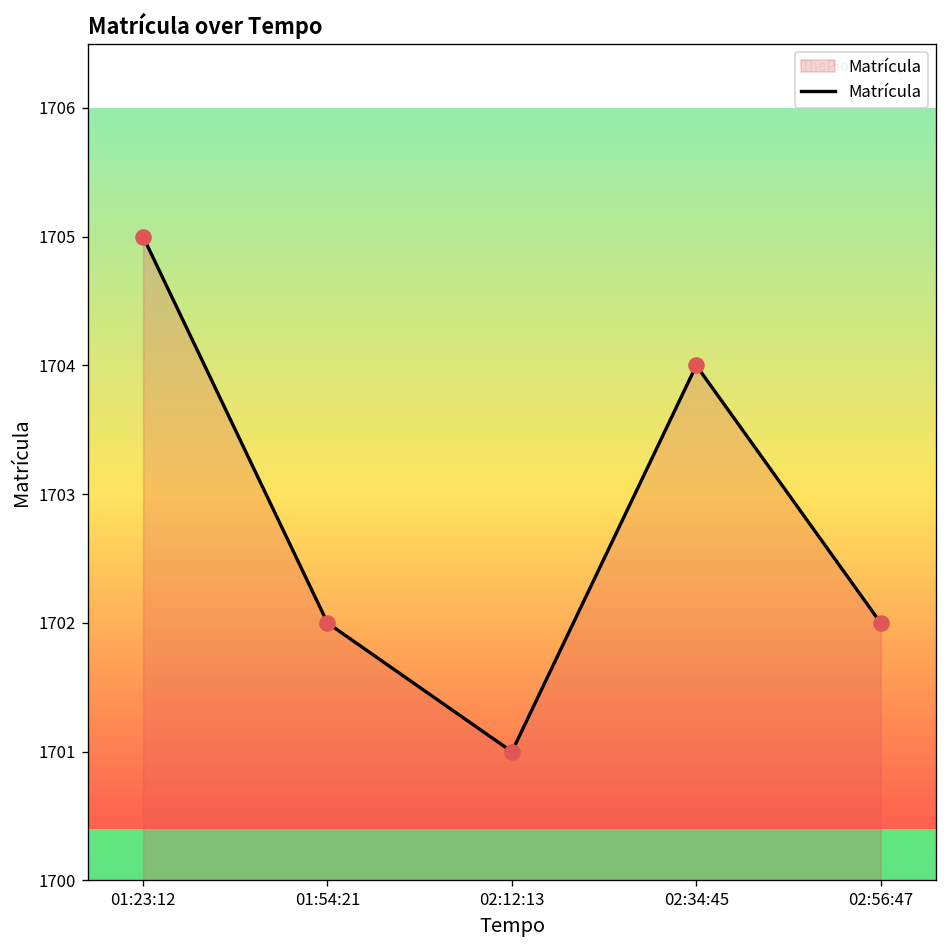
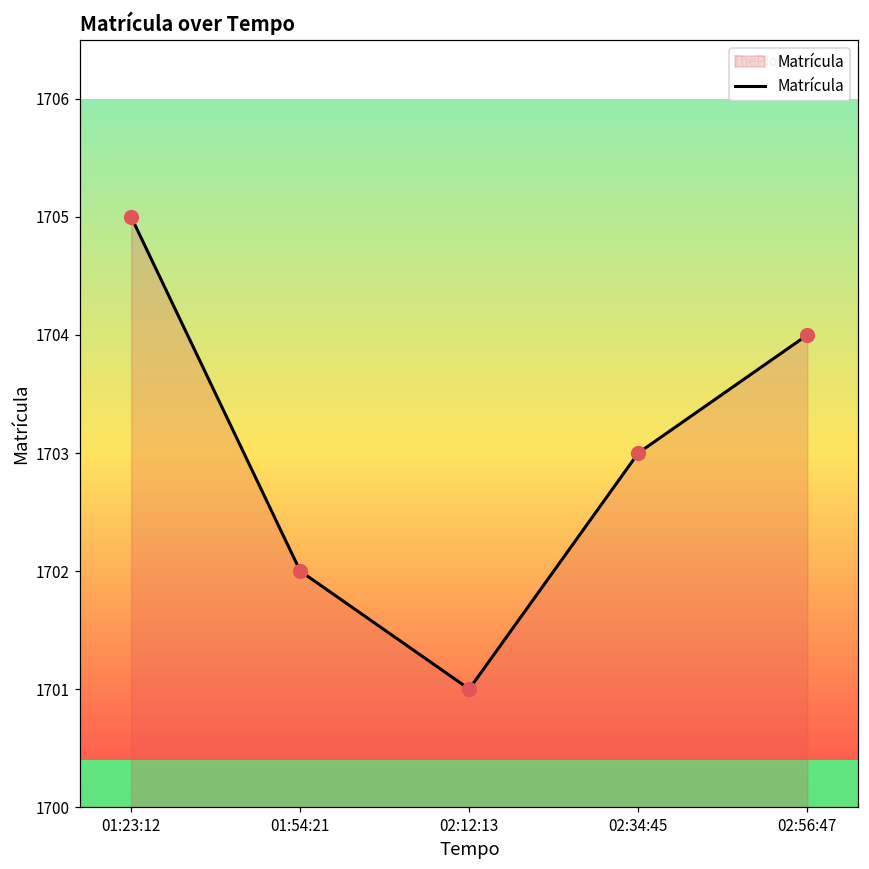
02:34:45: 1704 -> 1703
02:56:47: 1702 -> 1704
